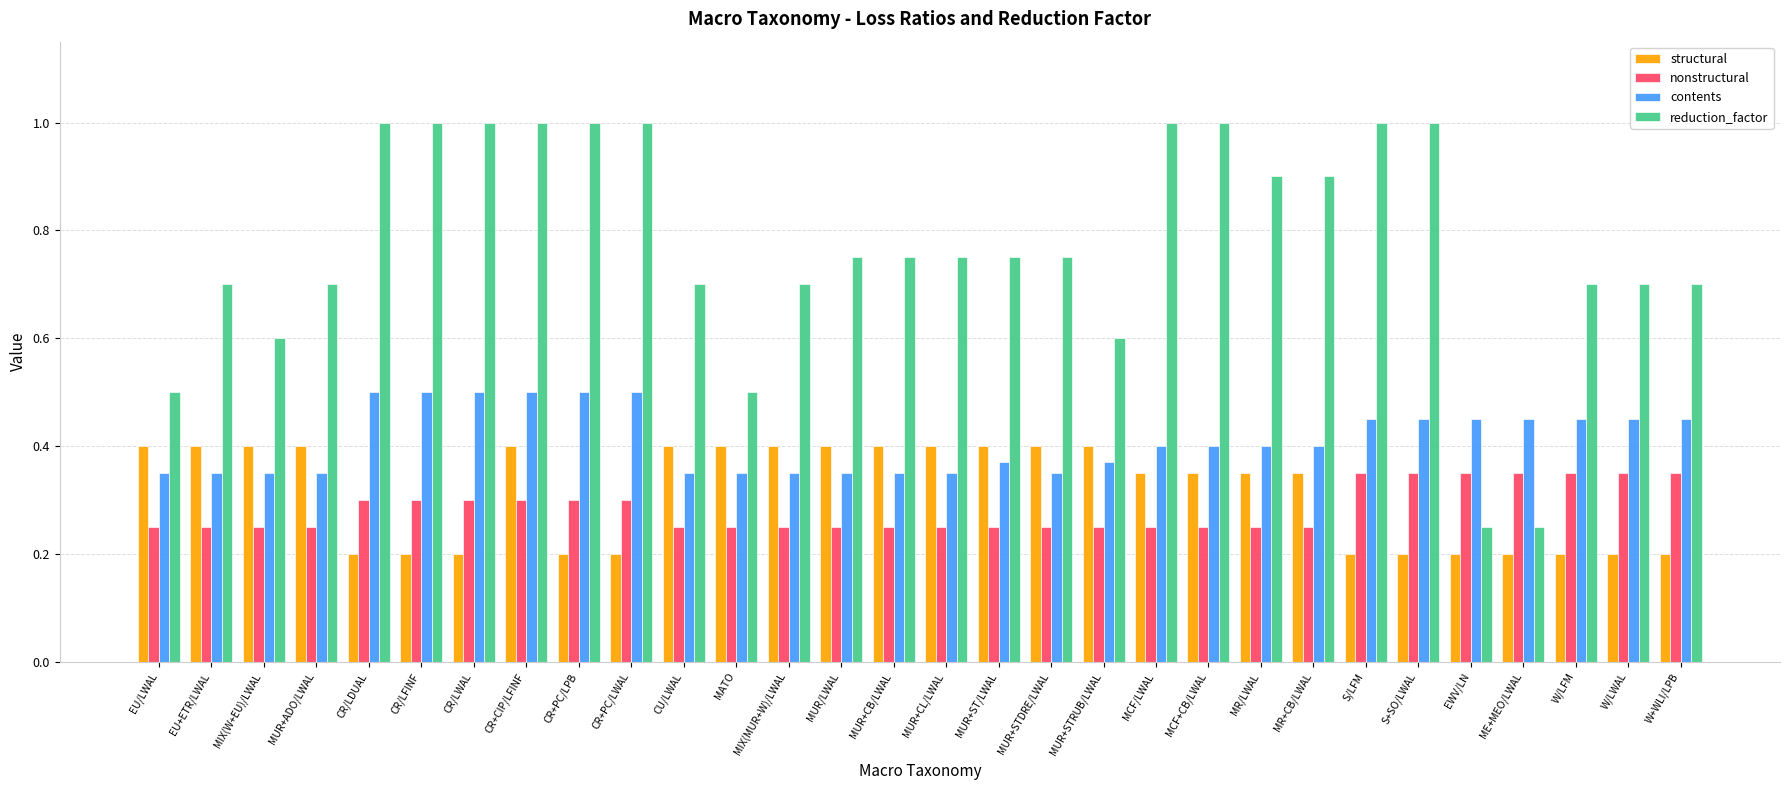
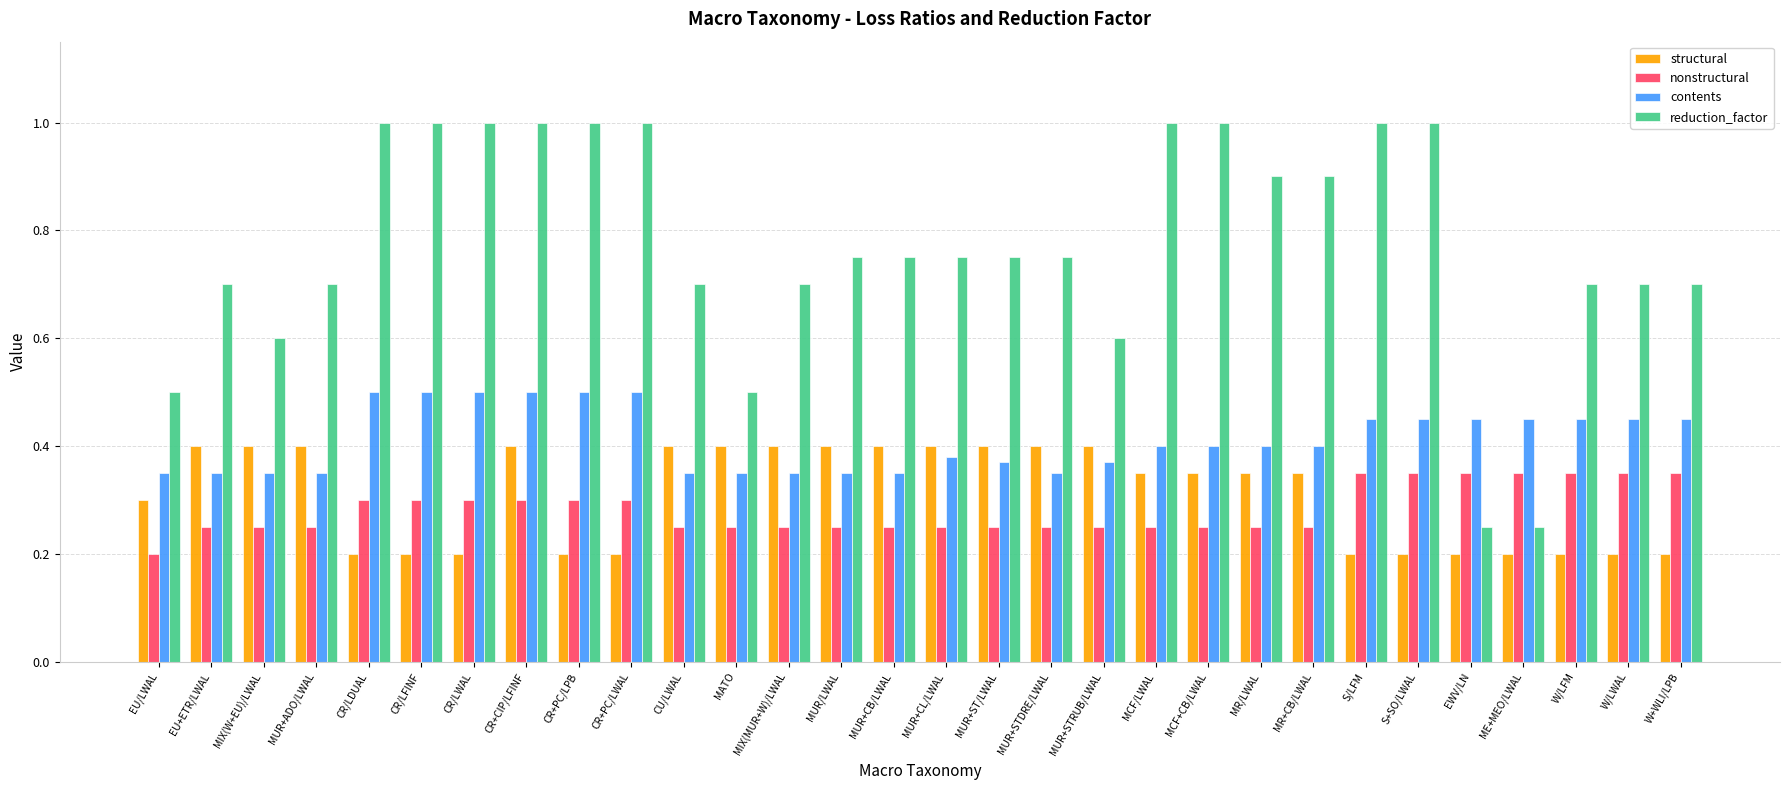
structural, EU/LWAL: 0.4 -> 0.3
nonstructural, EU/LWAL: 0.25 -> 0.20
contents, MUR+CL/LWAL: 0.35 -> 0.38
